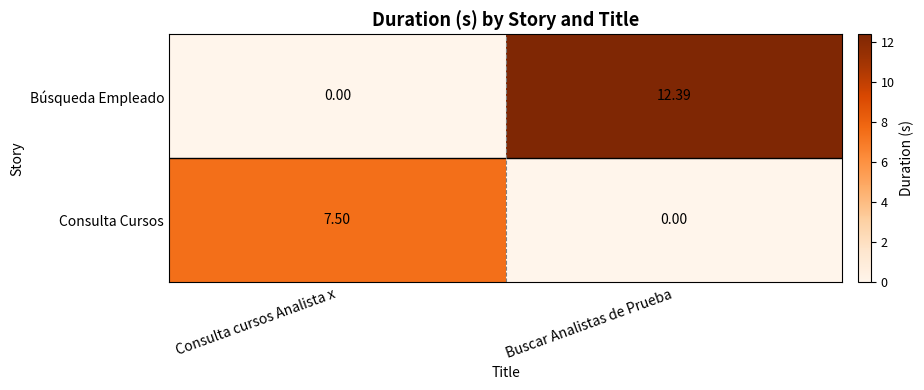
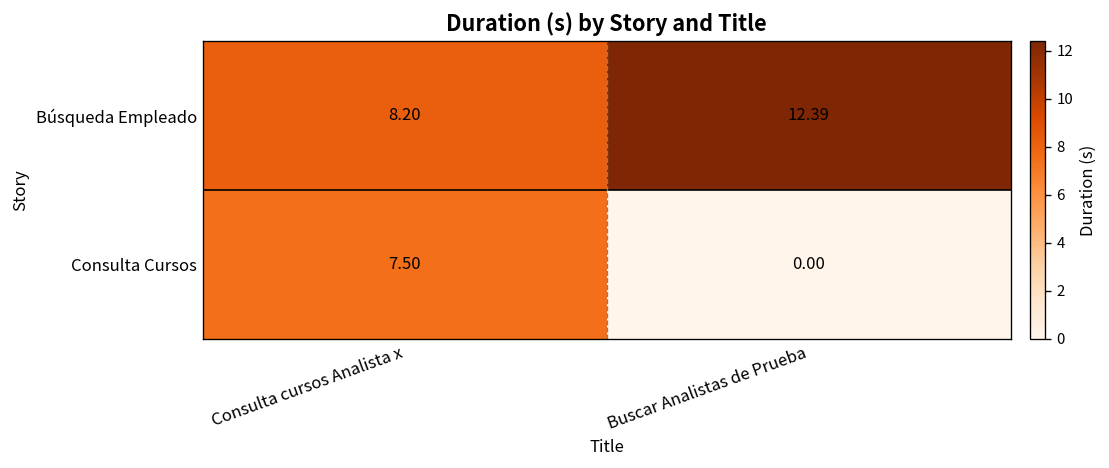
Búsqueda Empleado, Consulta cursos Analista x: 0.00 -> 8.20
